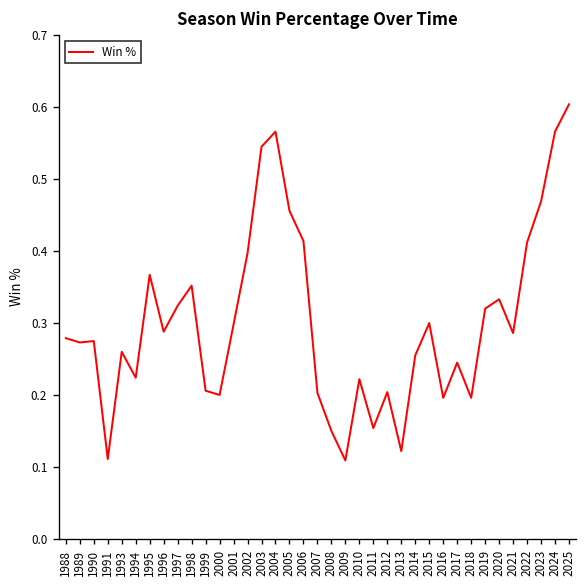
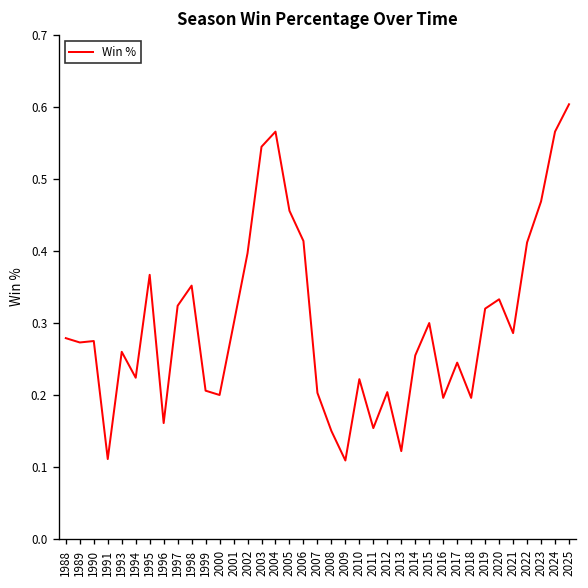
1996: 0.29 -> 0.16
